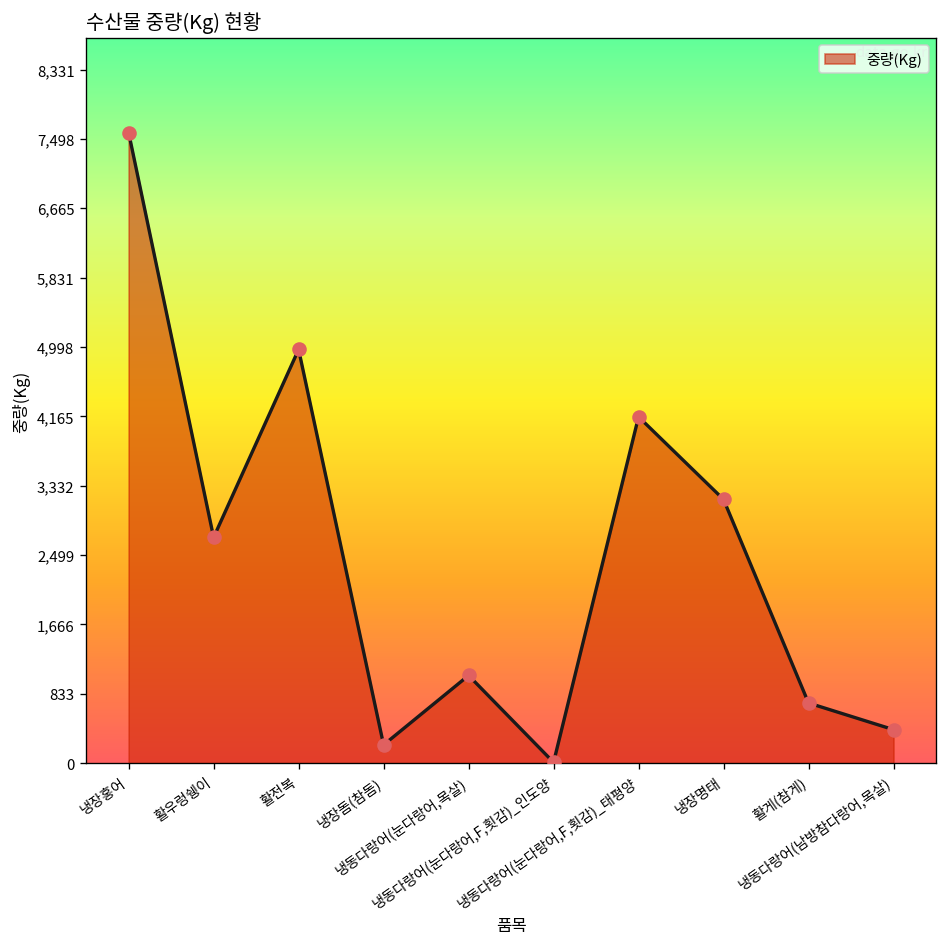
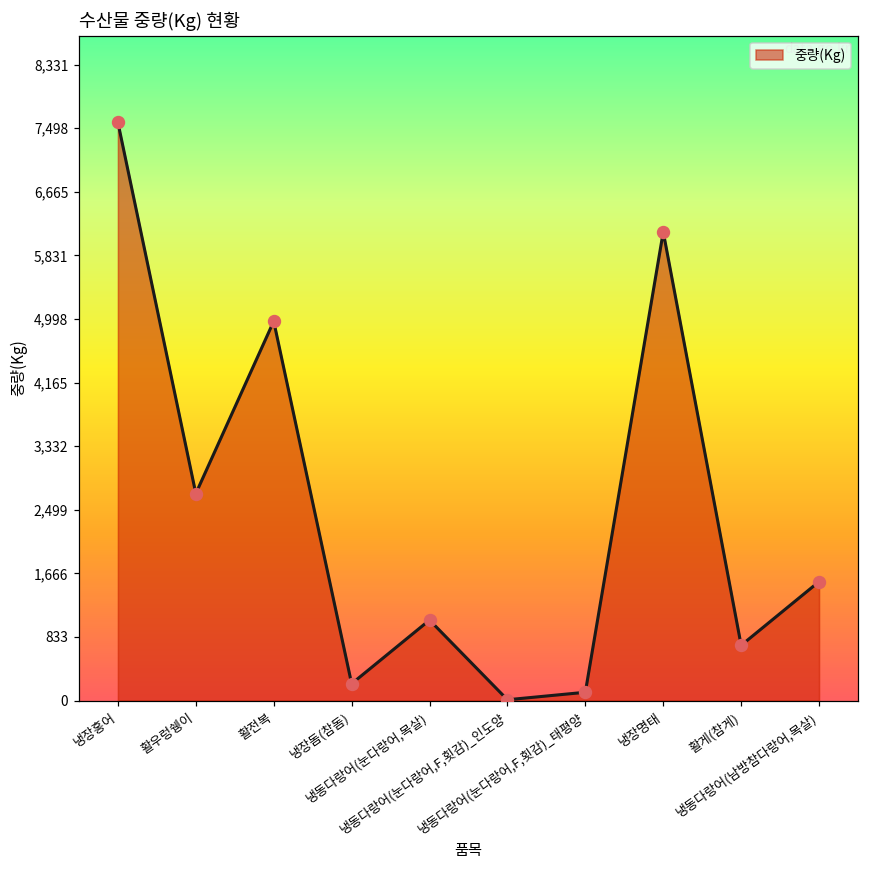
냉동다랑어(눈다랑어,F,횟감)_태평양: 4,200 -> 100
냉장명태: 3,200 -> 6,100
냉동다랑어(남방참다랑어,목살): 400 -> 1,600
